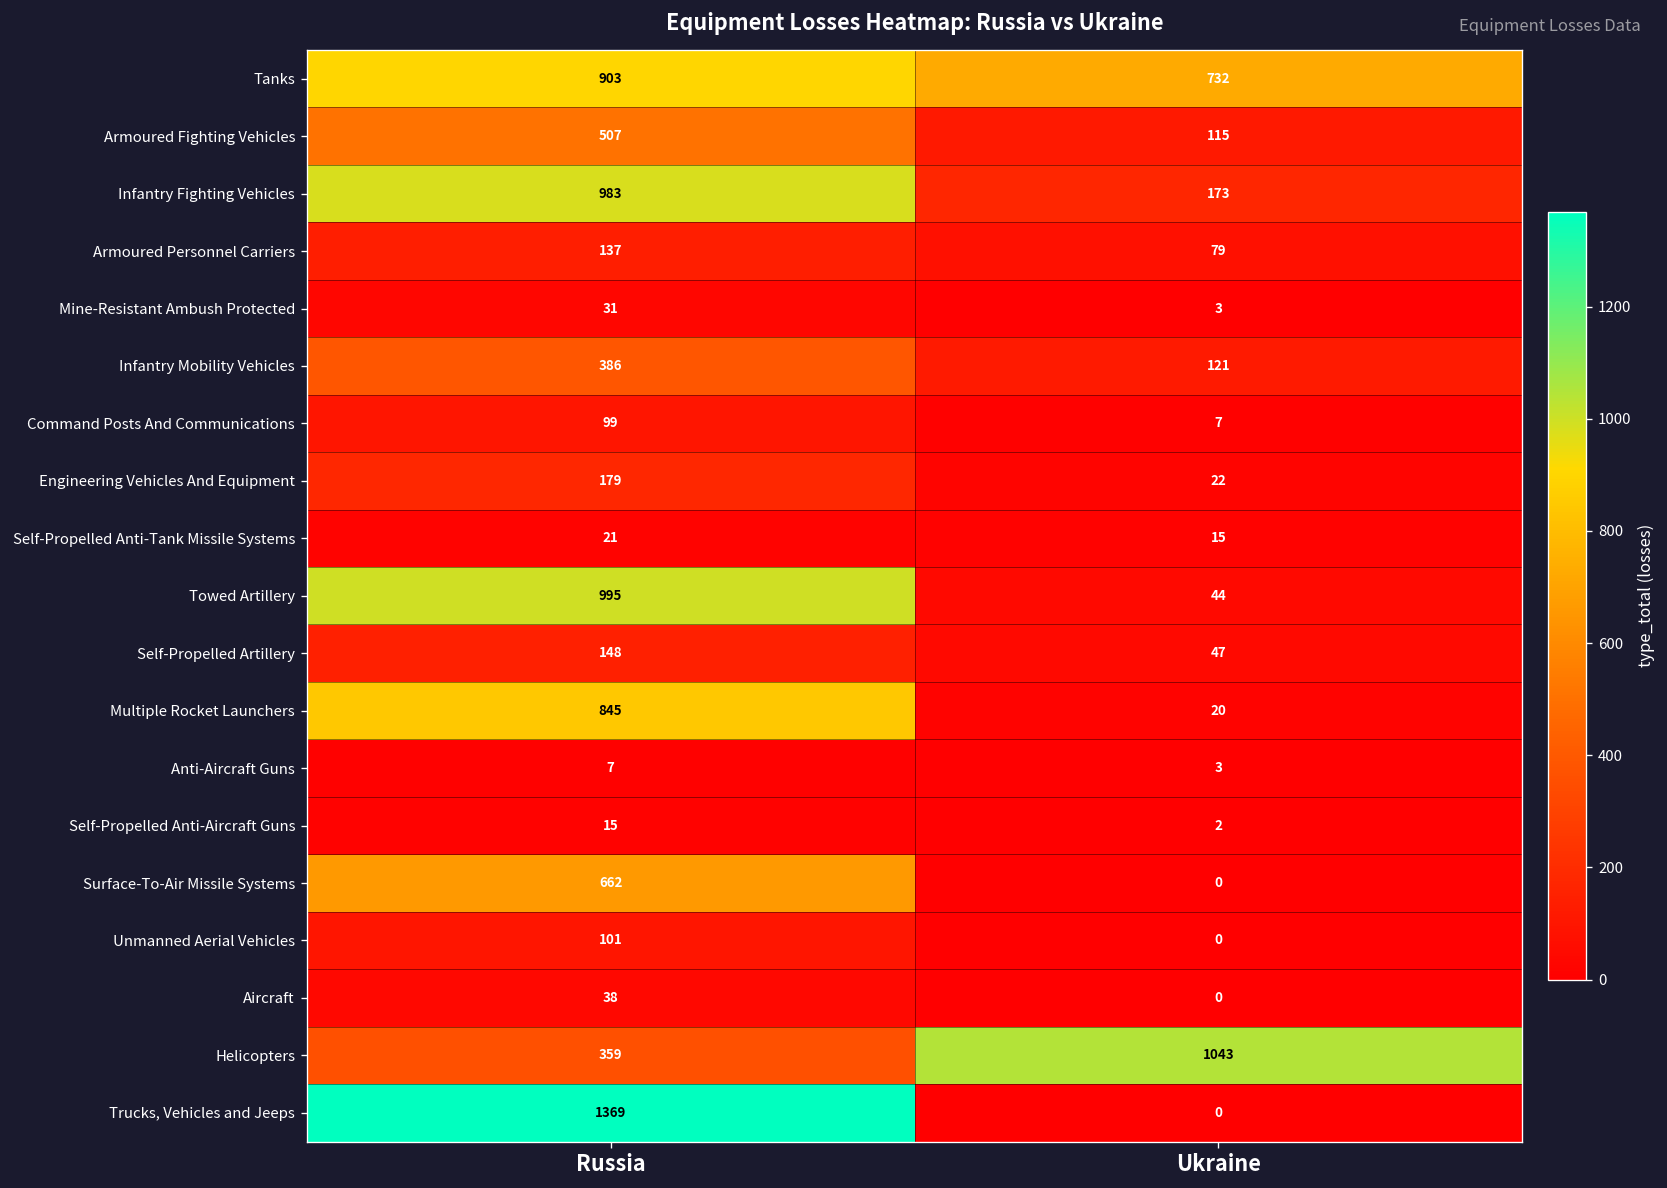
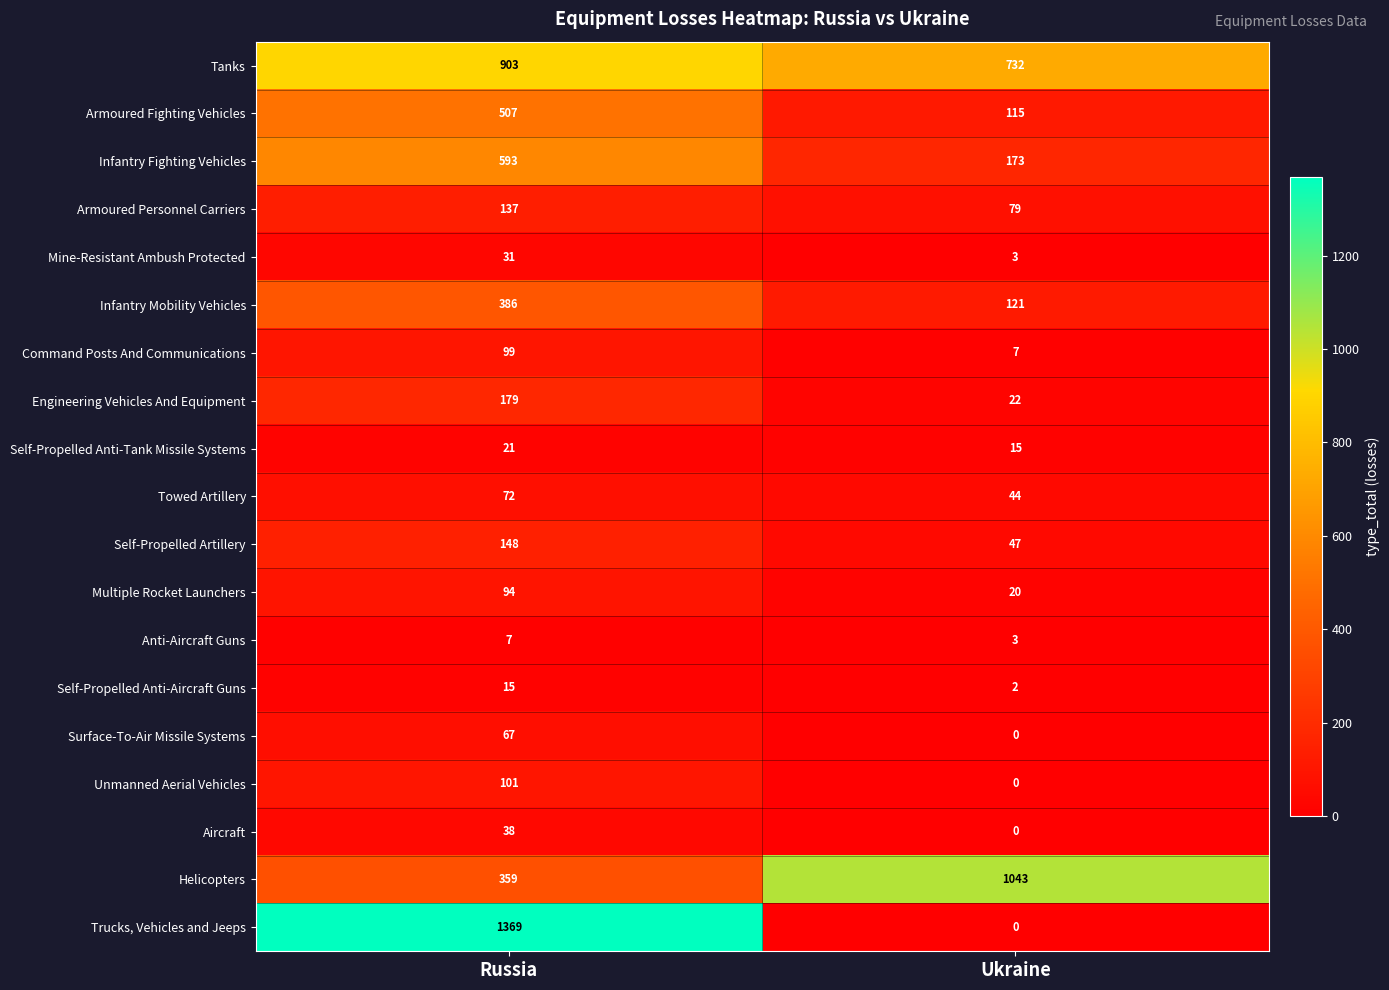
Infantry Fighting Vehicles, Russia: 983 -> 593
Towed Artillery, Russia: 995 -> 72
Multiple Rocket Launchers, Russia: 845 -> 94
Surface-To-Air Missile Systems, Russia: 662 -> 67
